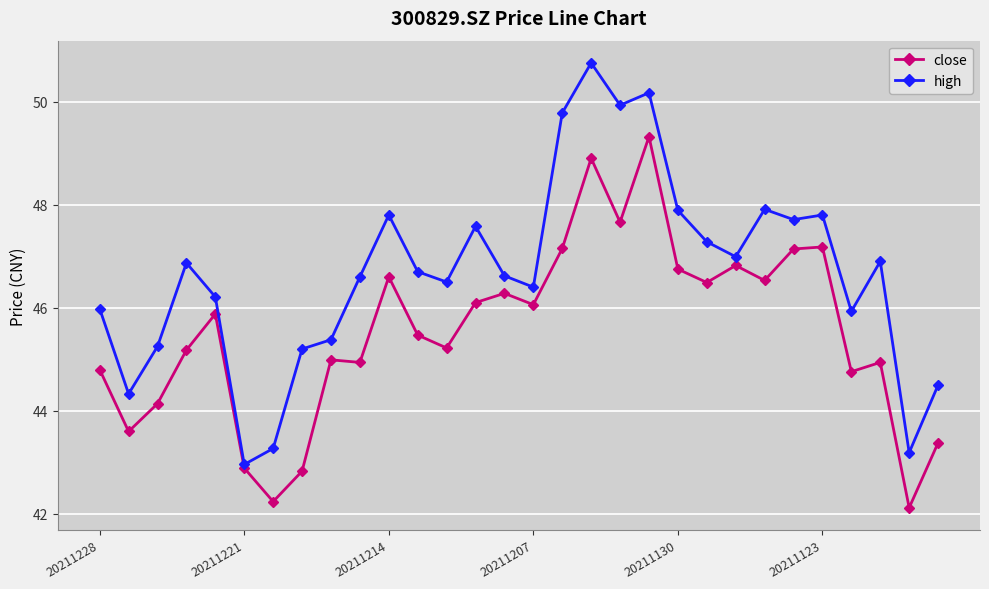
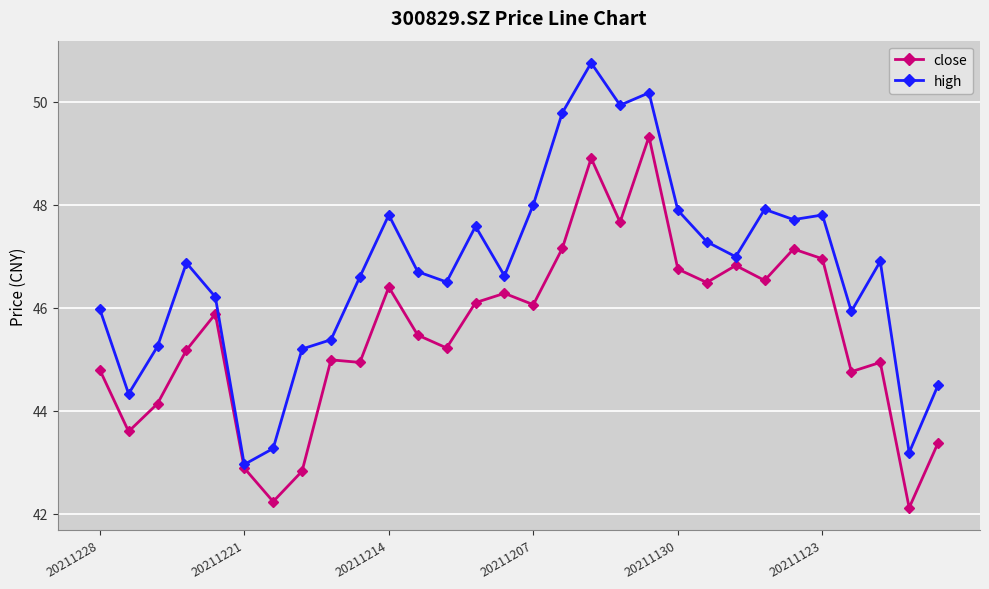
close, 20211214: 46.6 -> 46.4
high, 20211207: 46.4 -> 48.0
close, 20211123: 47.2 -> 47.0
